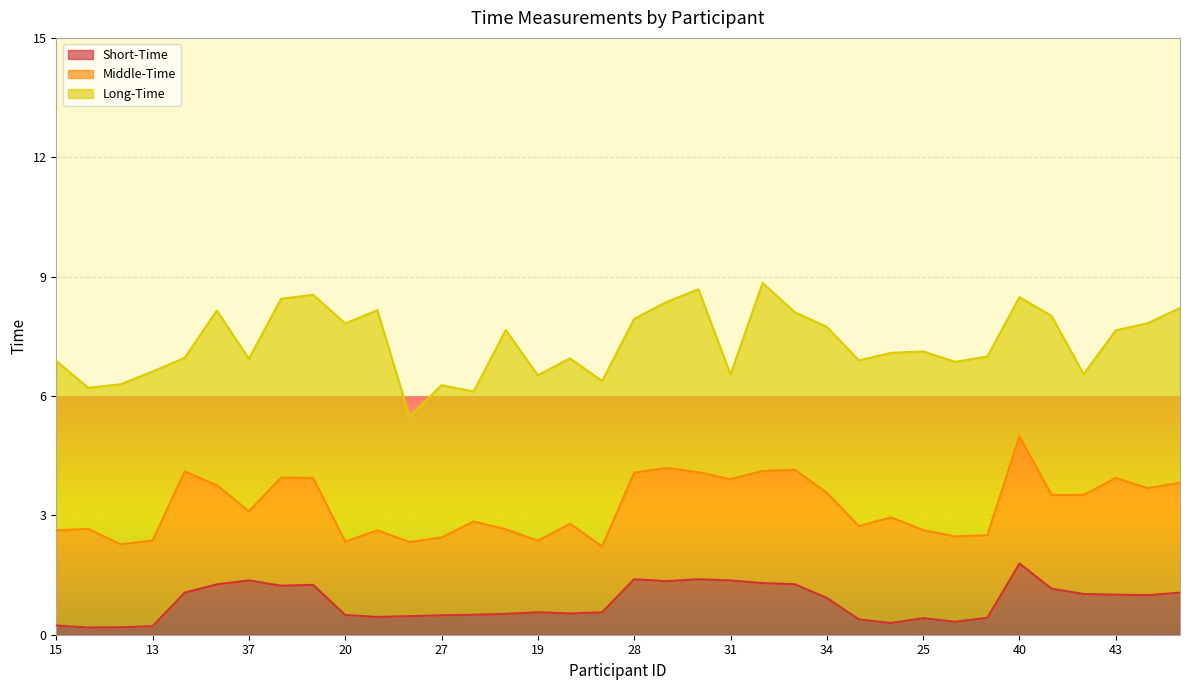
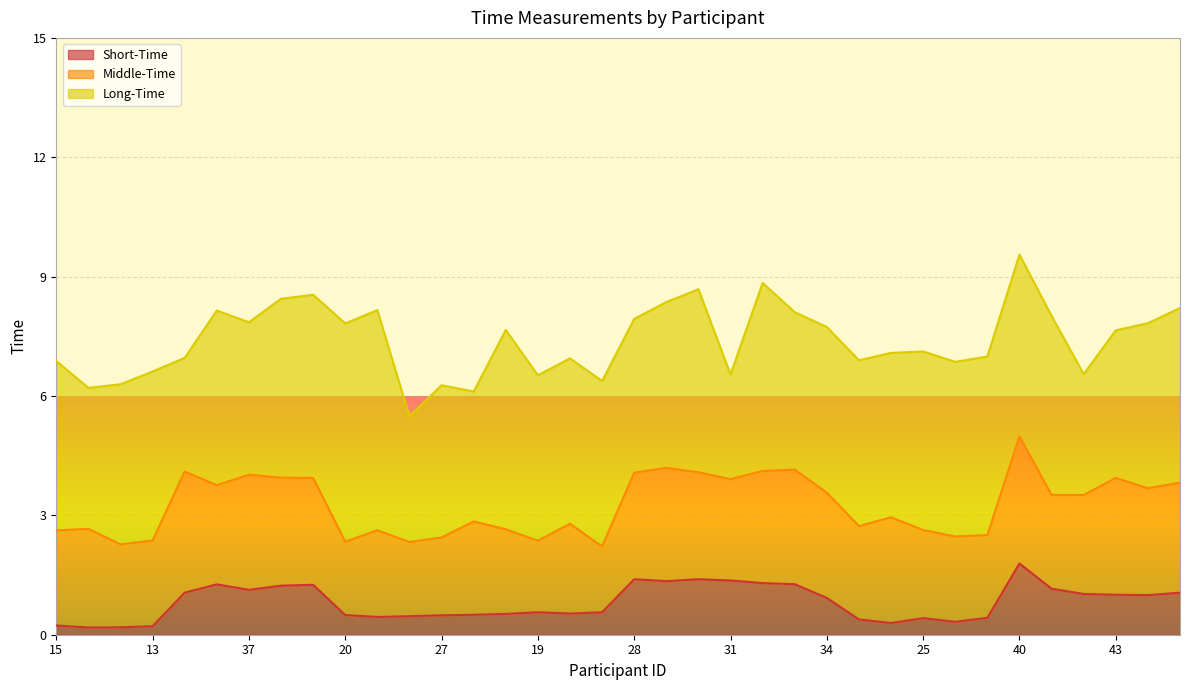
Short-Time, 37: 1.4 -> 1.1
Middle-Time, 37: 1.7 -> 2.9
Long-Time, 40: 3.5 -> 4.6
